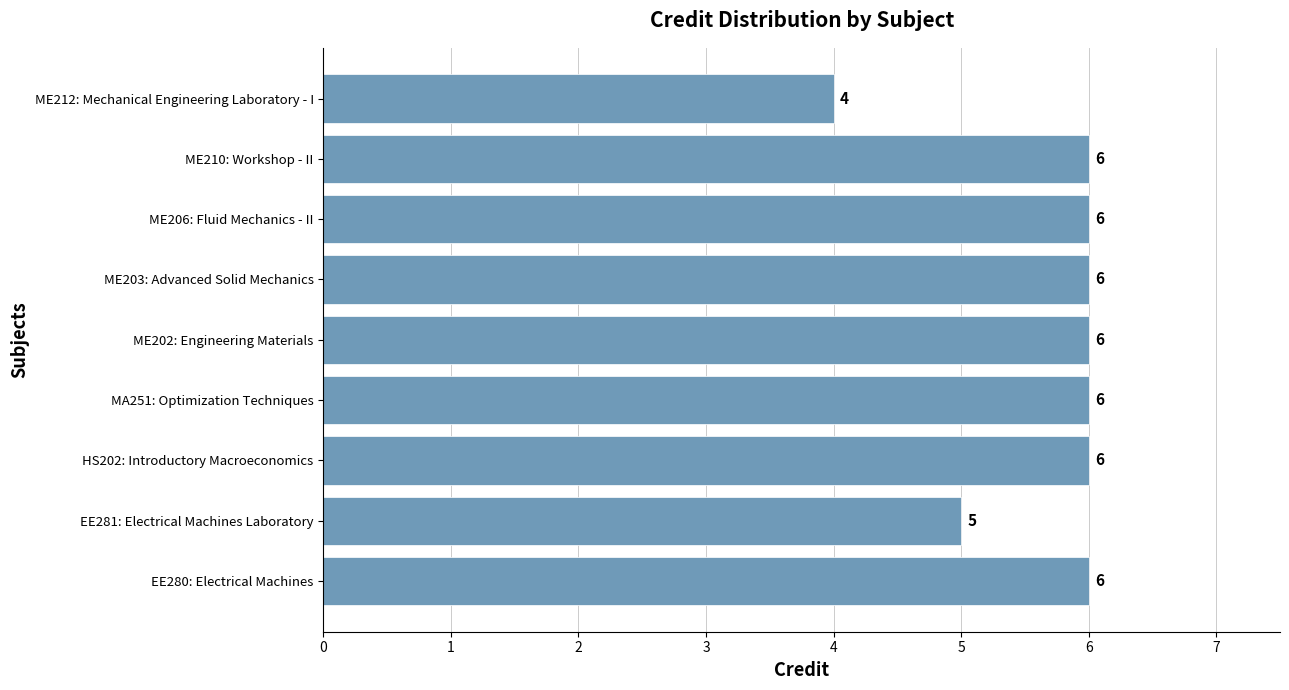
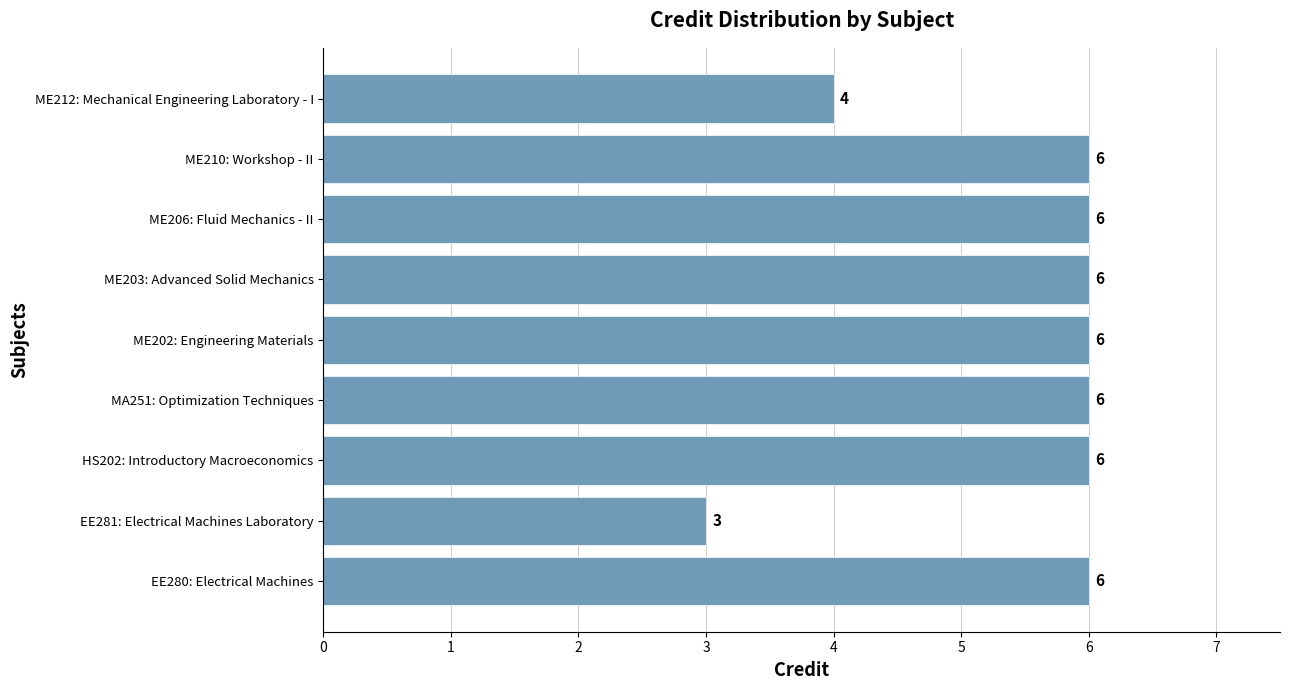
EE281: Electrical Machines Laboratory: 5 -> 3
